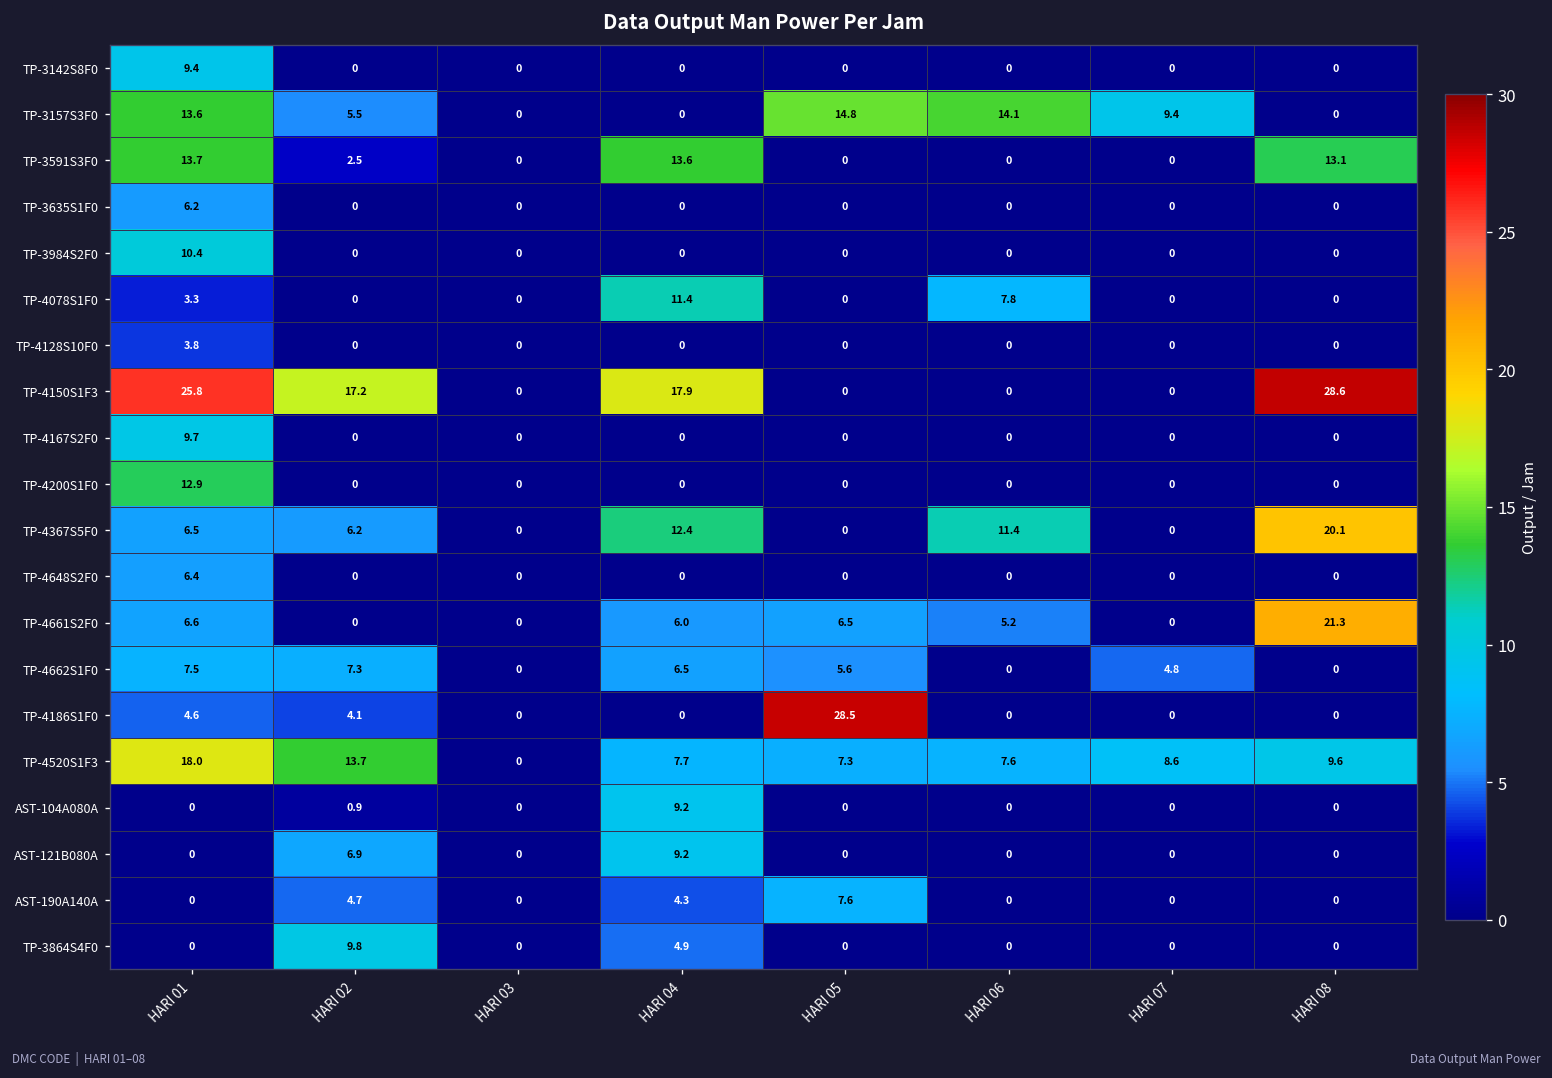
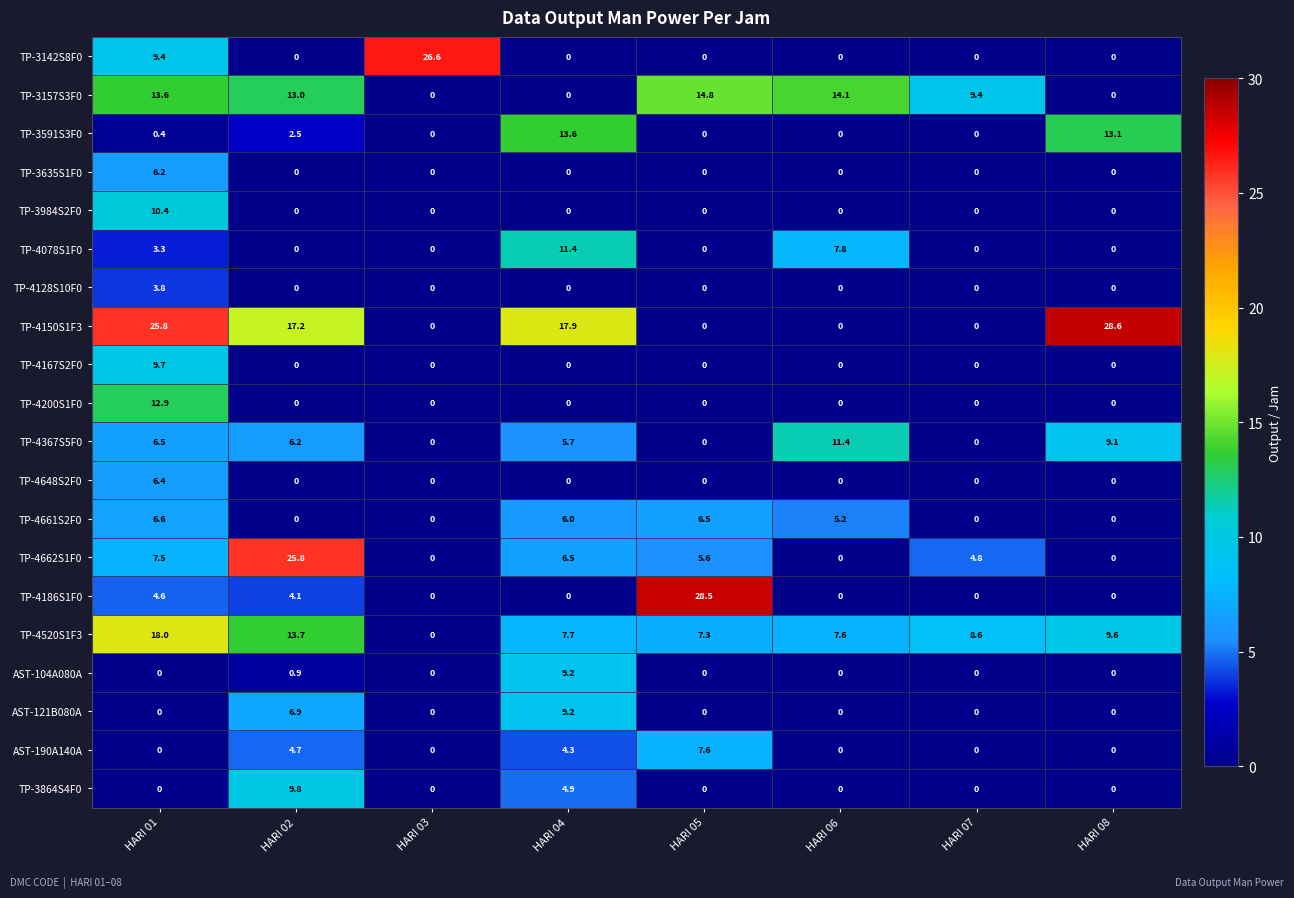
TP-3142S8F0, HARI 03: 0 -> 26.6
TP-3157S3F0, HARI 02: 5.5 -> 13.0
TP-3591S3F0, HARI 01: 13.7 -> 0.4
TP-4367S5F0, HARI 04: 12.4 -> 5.7
TP-4367S5F0, HARI 08: 20.1 -> 9.1
TP-4661S2F0, HARI 08: 21.3 -> 0
TP-4662S1F0, HARI 02: 7.3 -> 25.8
